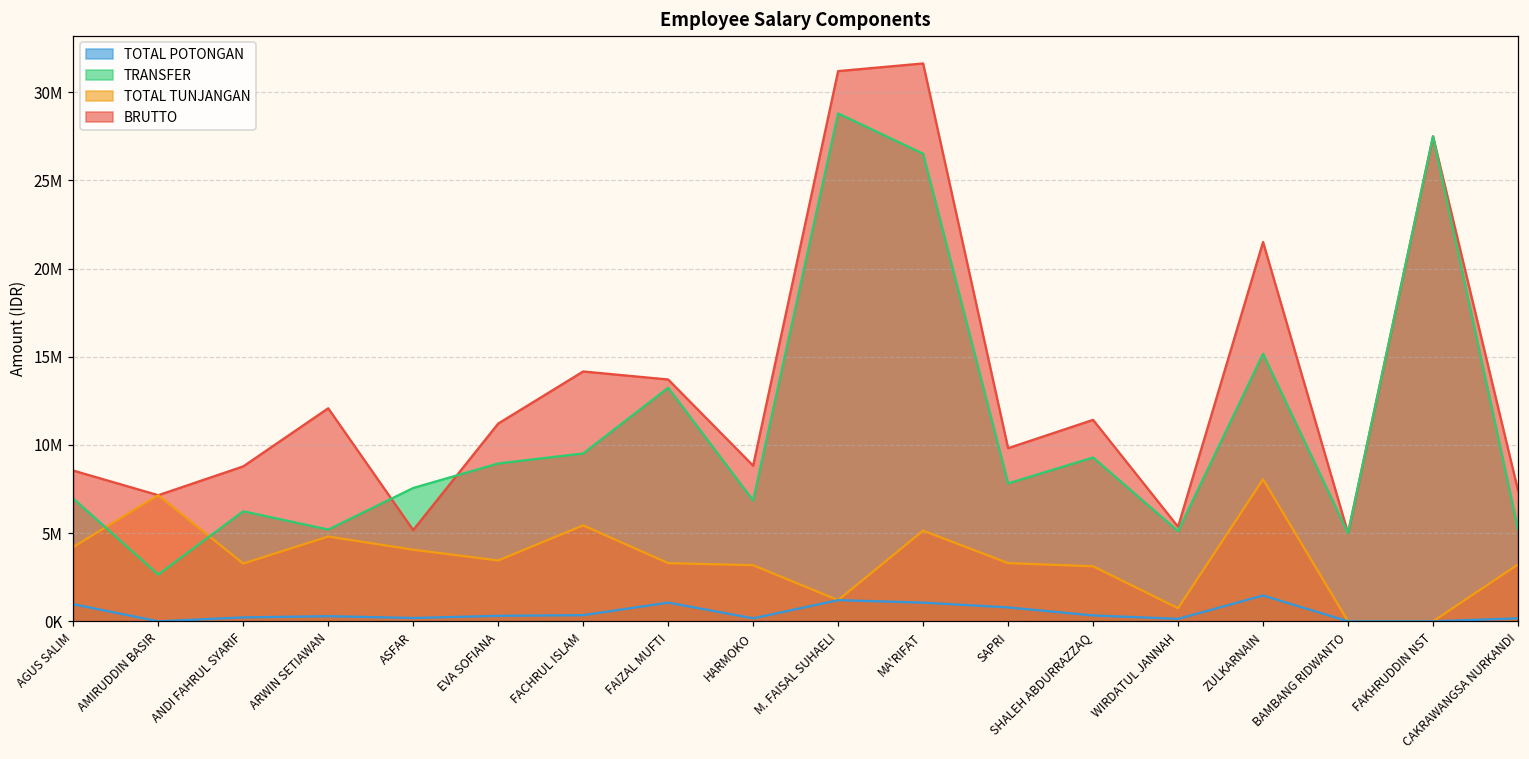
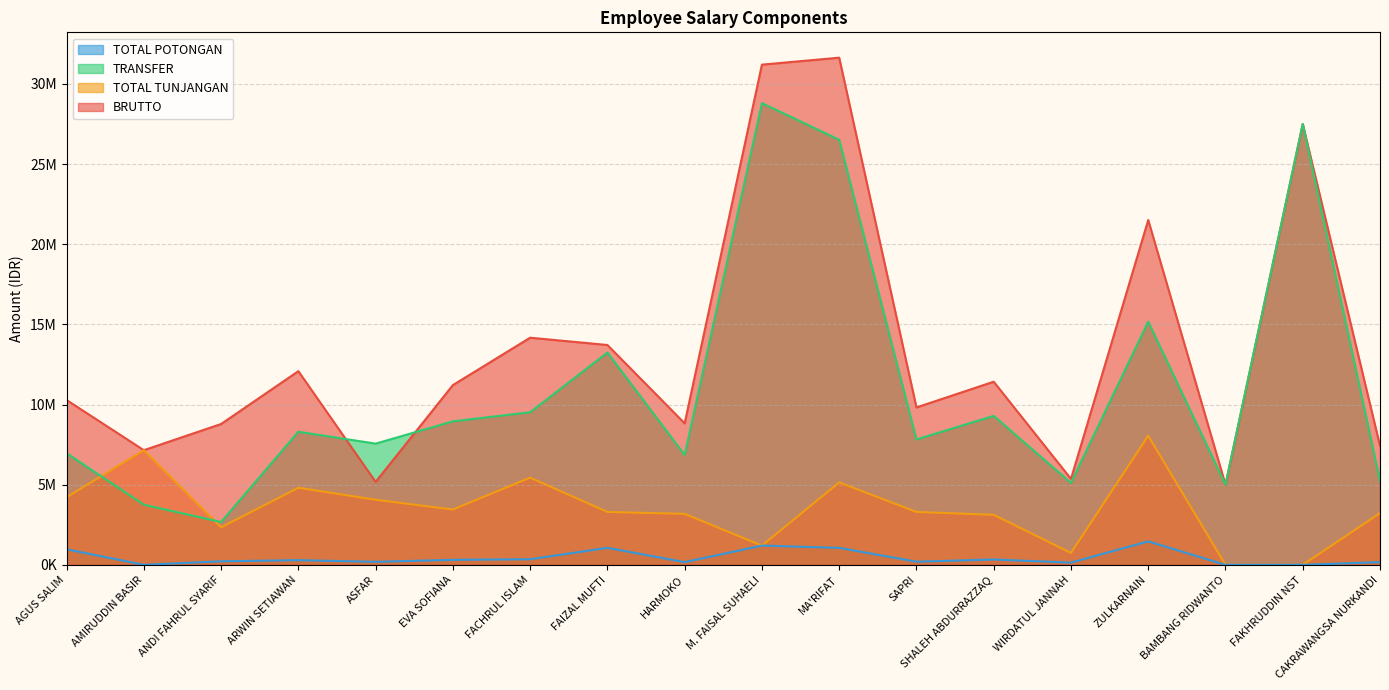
BRUTTO, AGUS SALIM: 8500000 -> 10300000
TRANSFER, AMIRUDDIN BASIR: 2700000 -> 3800000
TRANSFER, ANDI FAHRUL SYARIF: 6200000 -> 2700000
TOTAL TUNJANGAN, ANDI FAHRUL SYARIF: 3300000 -> 2300000
TRANSFER, ARWIN SETIAWAN: 5200000 -> 8300000
TOTAL POTONGAN, SAPRI: 800000 -> 200000
